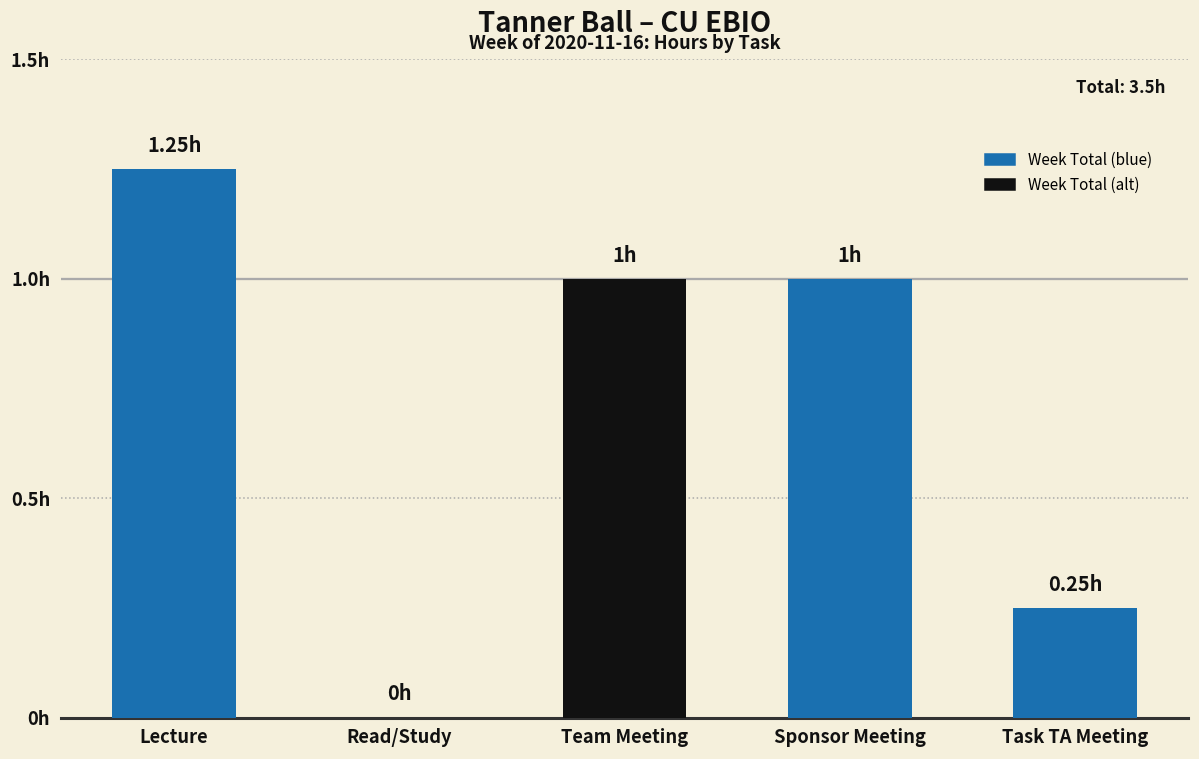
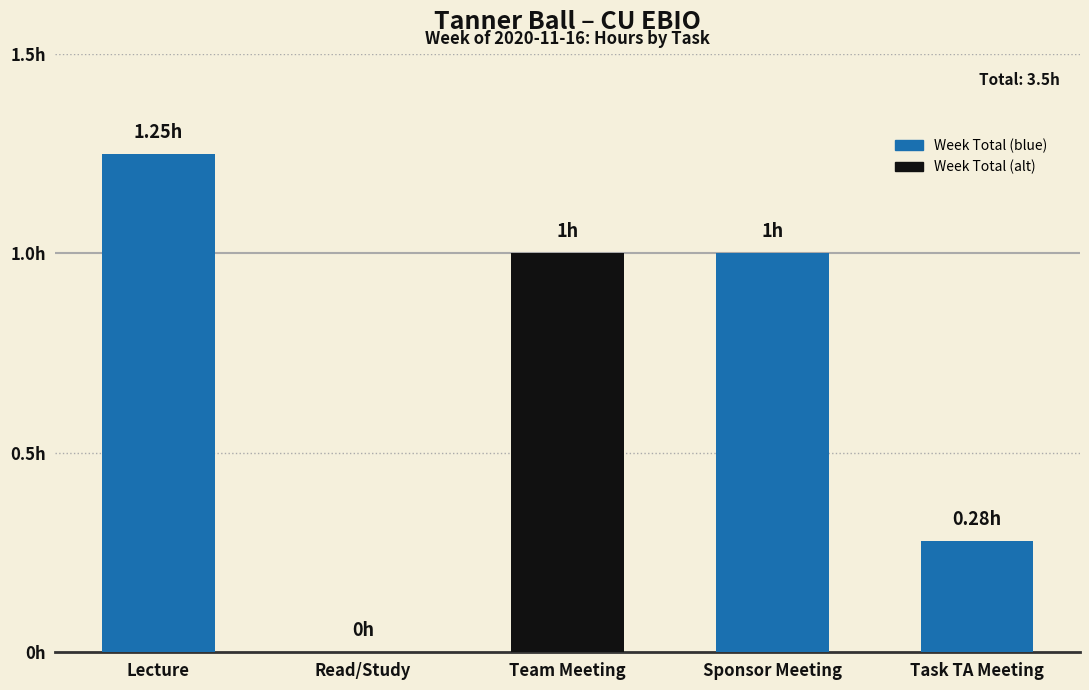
Task TA Meeting: 0.25h -> 0.28h
